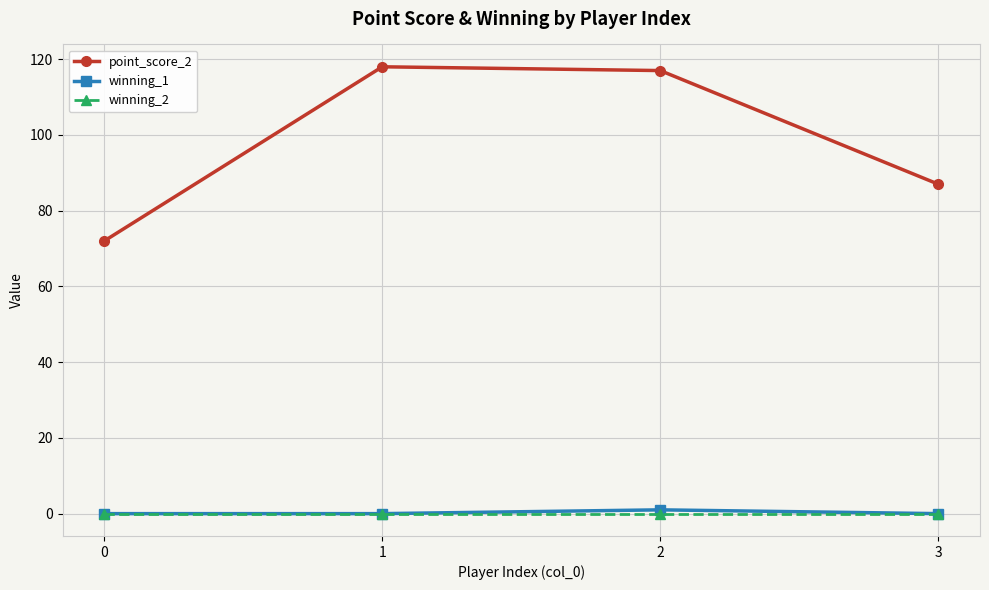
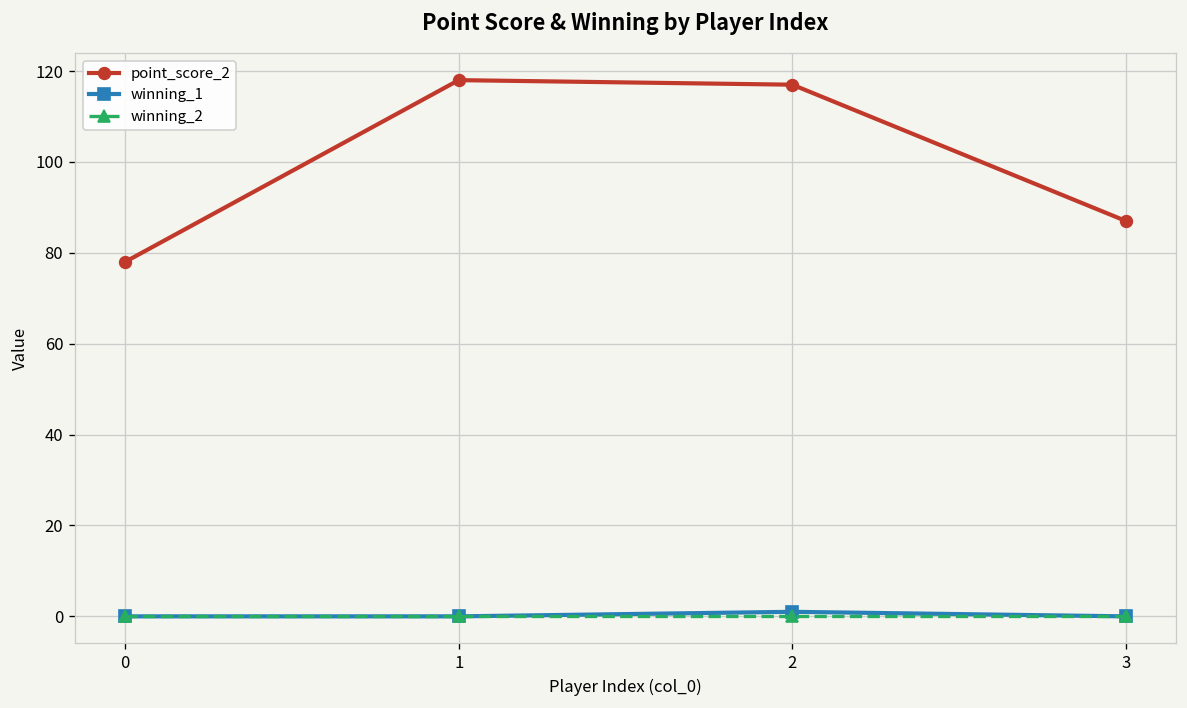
point_score_2, 0: 72 -> 78
